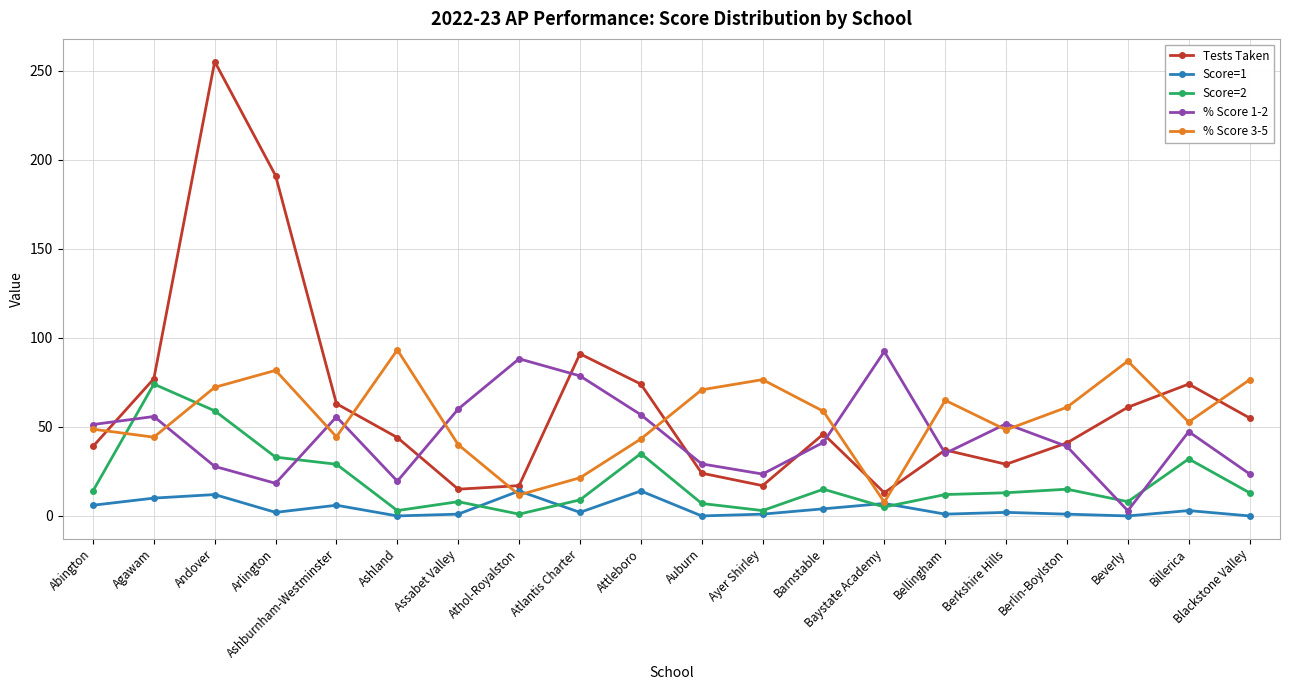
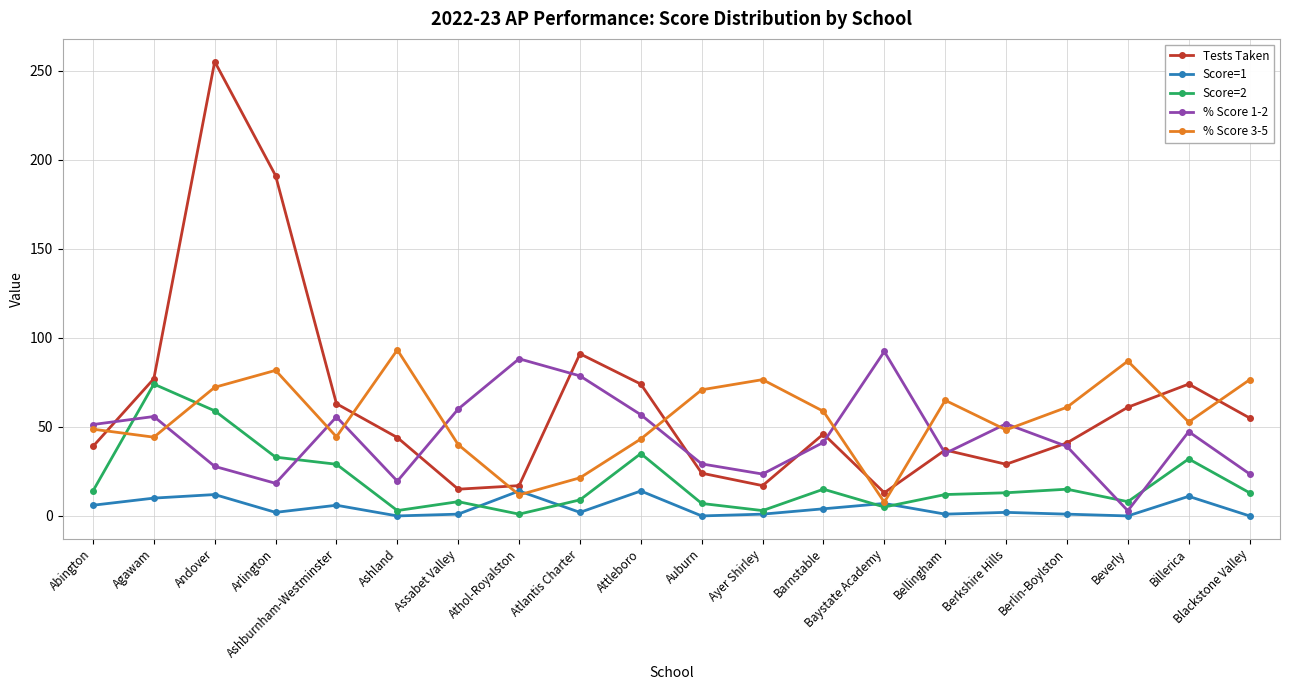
Score=1, Billerica: 3 -> 11
